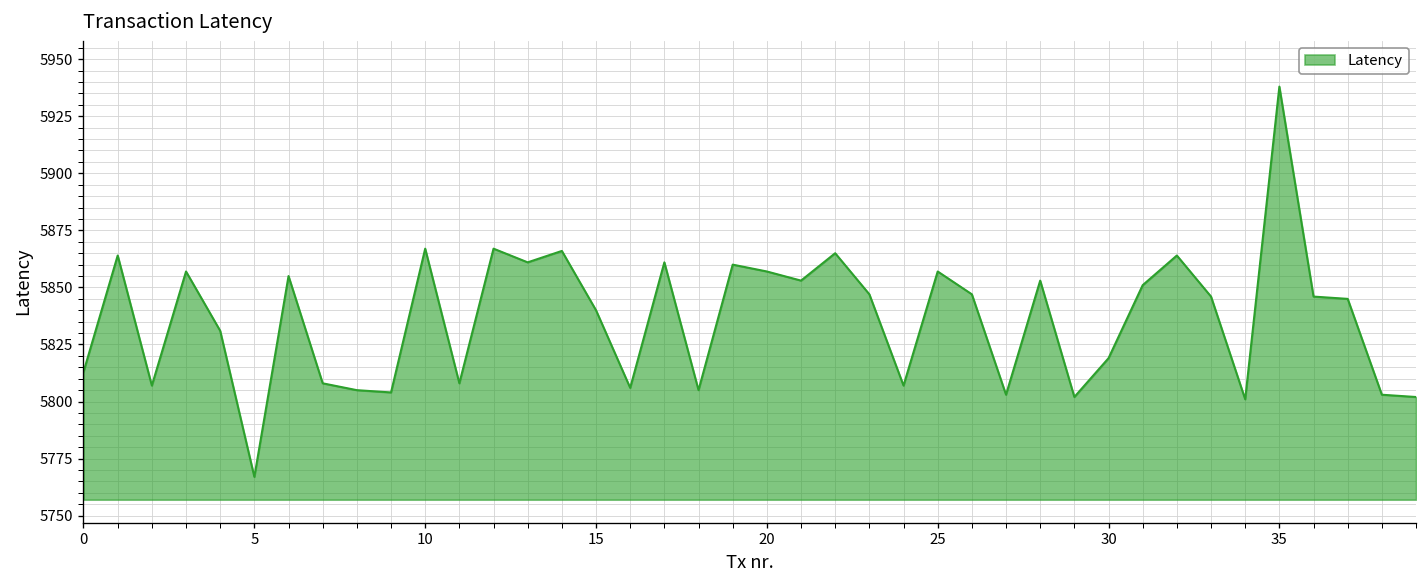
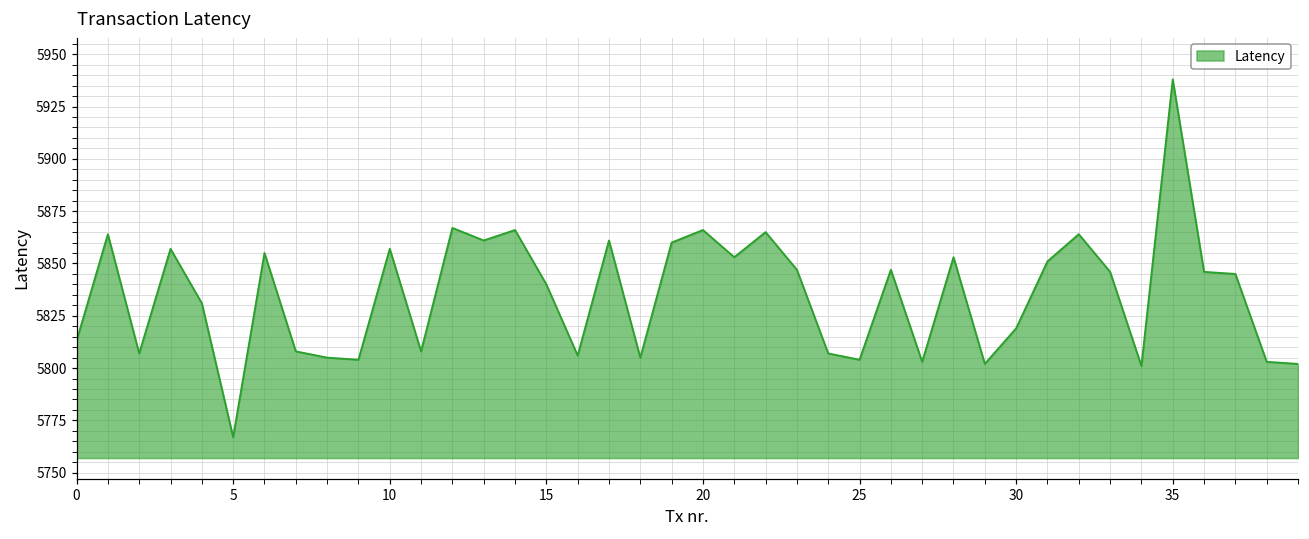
10: 5867 -> 5857
20: 5857 -> 5866
25: 5857 -> 5804
